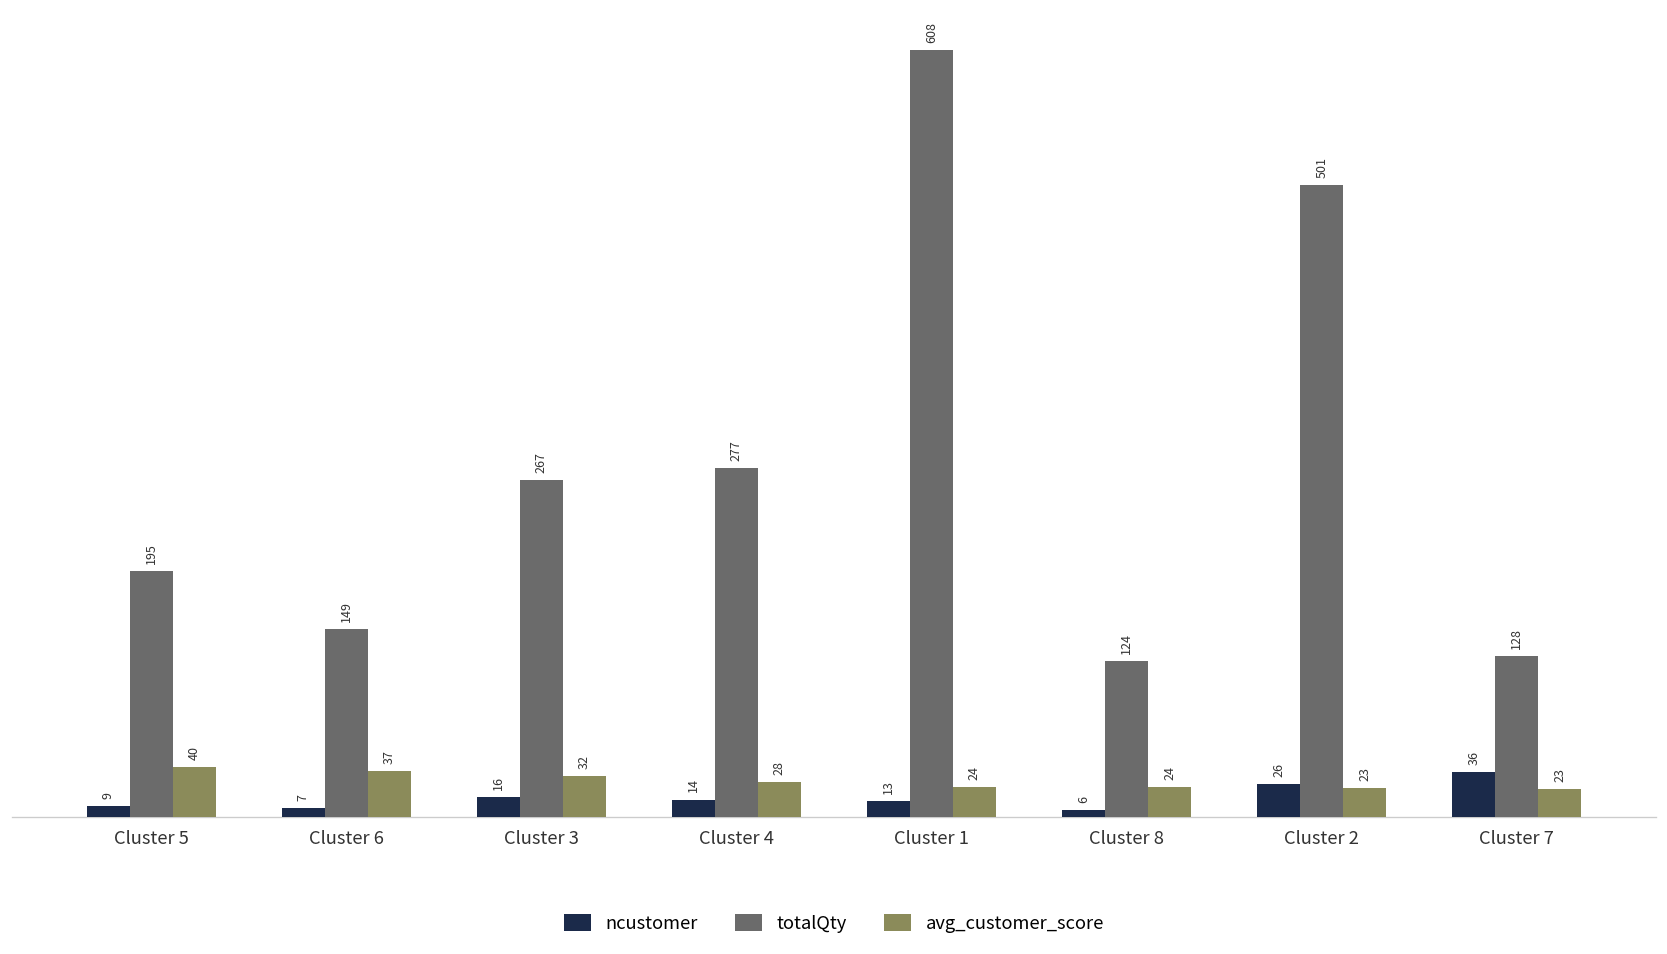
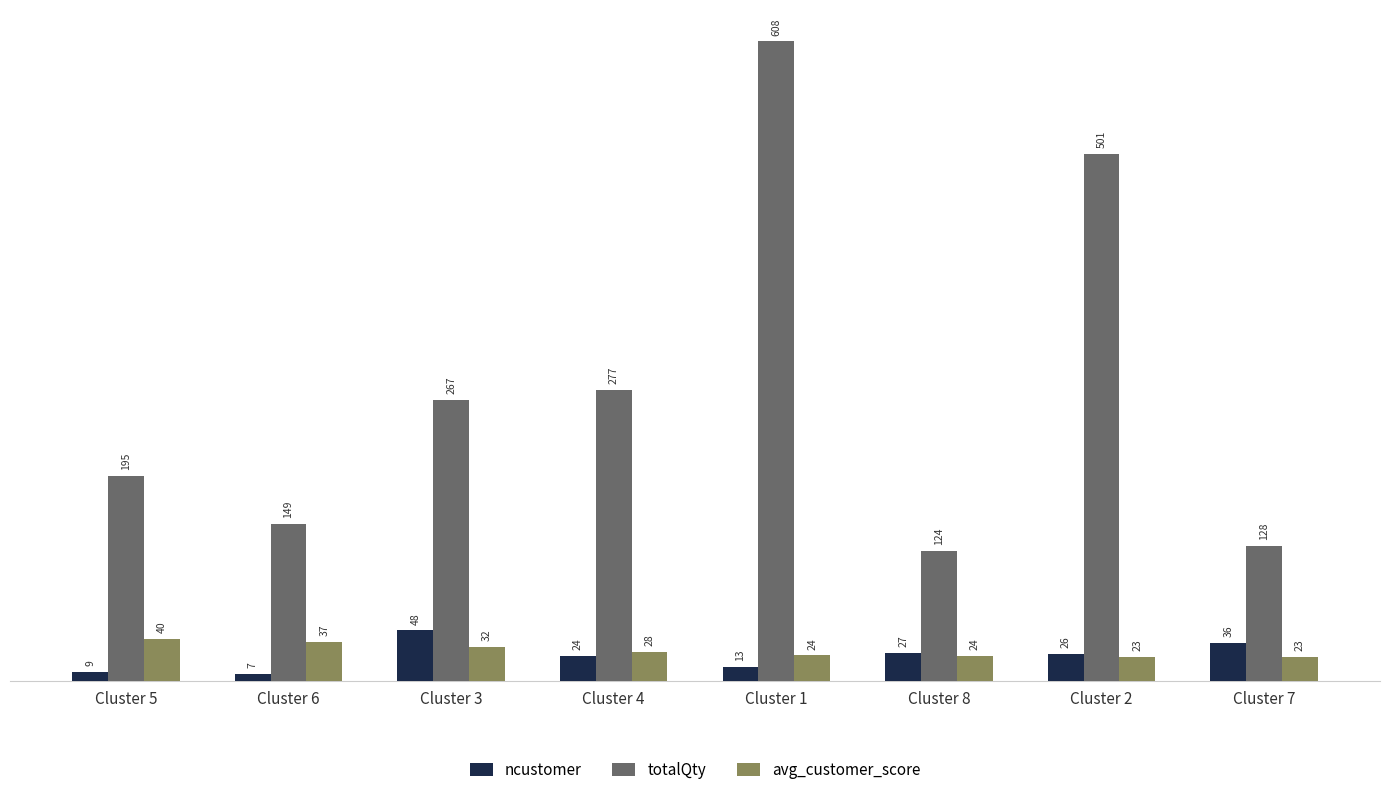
ncustomer, Cluster 3: 16 -> 48
ncustomer, Cluster 4: 14 -> 24
ncustomer, Cluster 8: 6 -> 27
